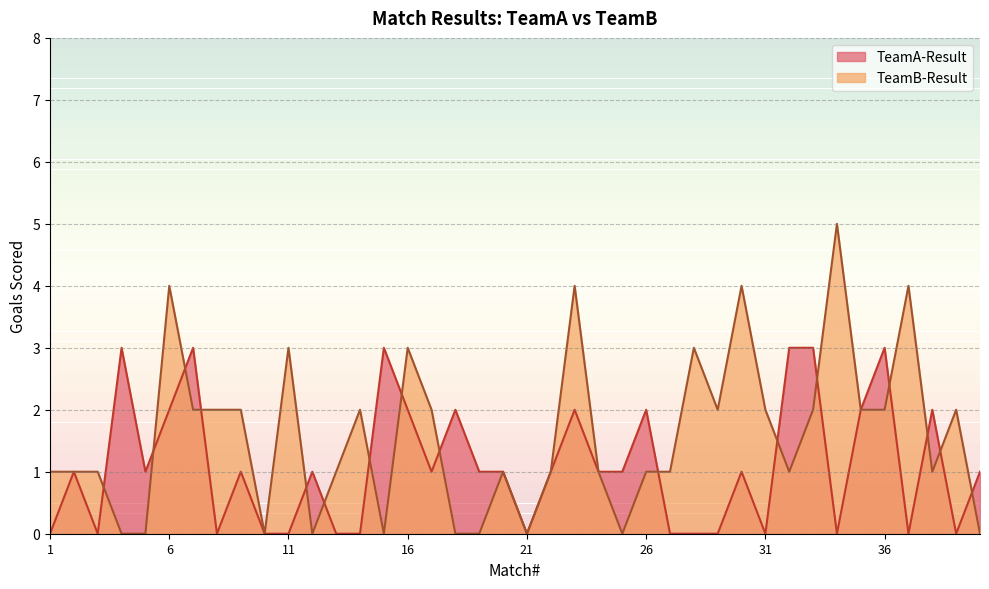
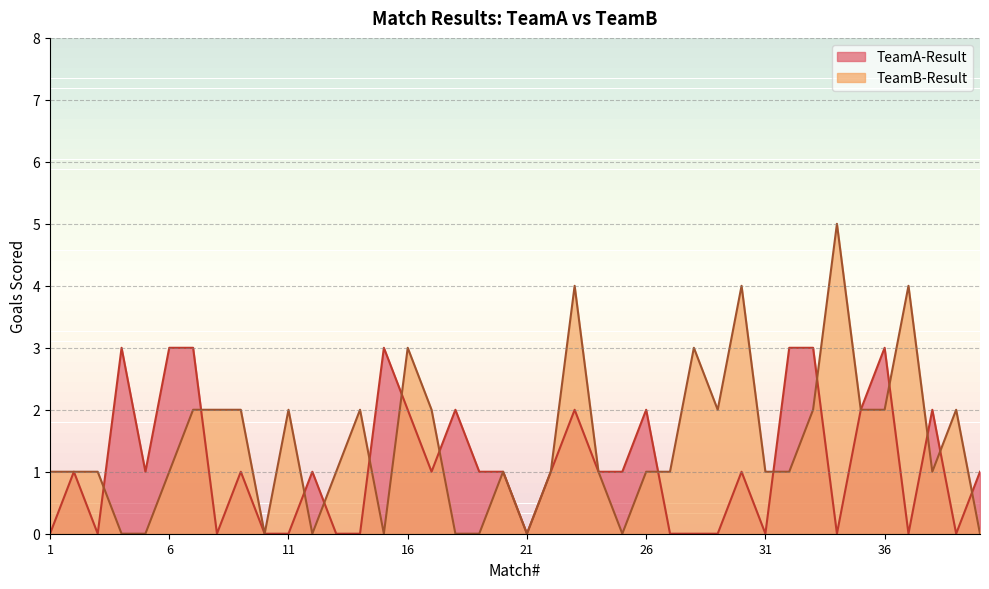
TeamA-Result, 6: 2 -> 3
TeamB-Result, 6: 4 -> 1
TeamB-Result, 11: 3 -> 2
TeamB-Result, 31: 2 -> 1
